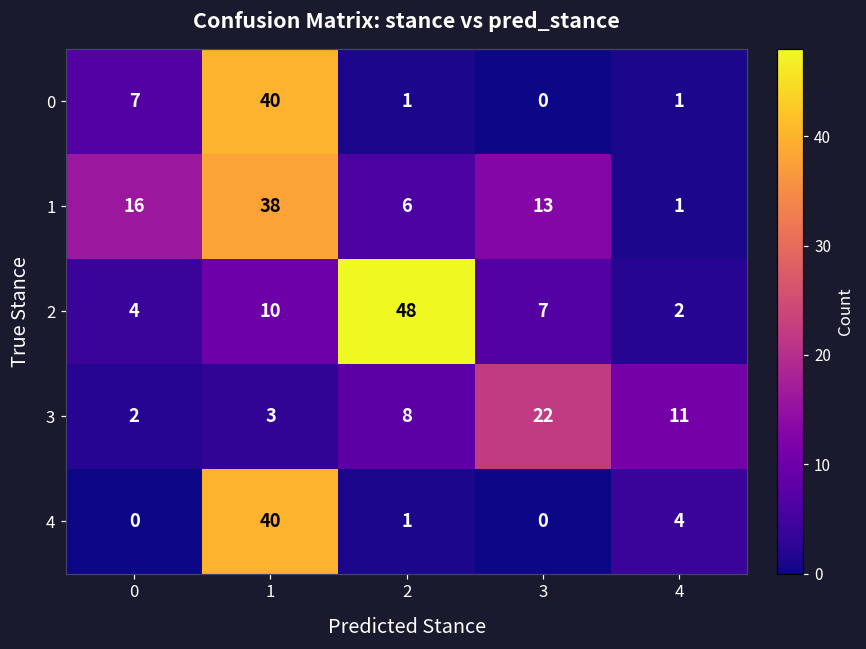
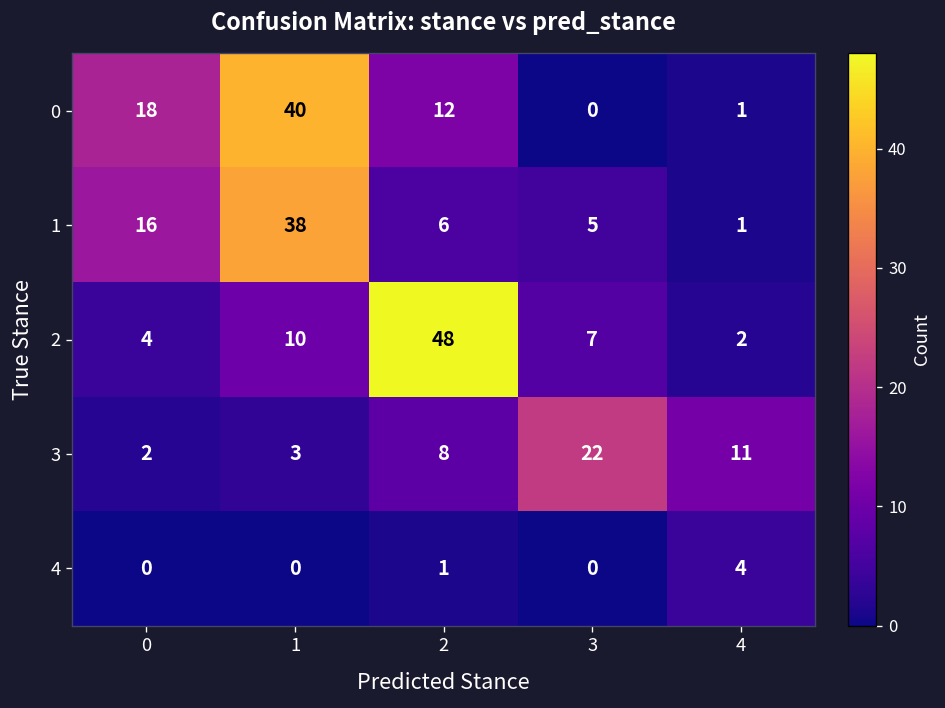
0, 0: 7 -> 18
0, 2: 1 -> 12
1, 3: 13 -> 5
4, 1: 40 -> 0
